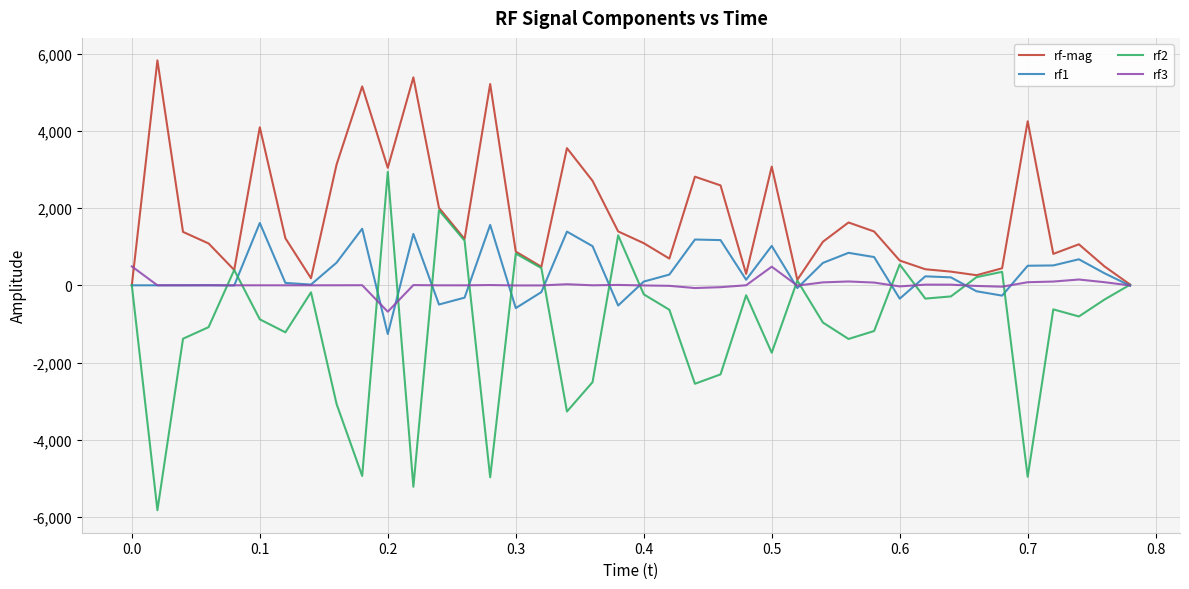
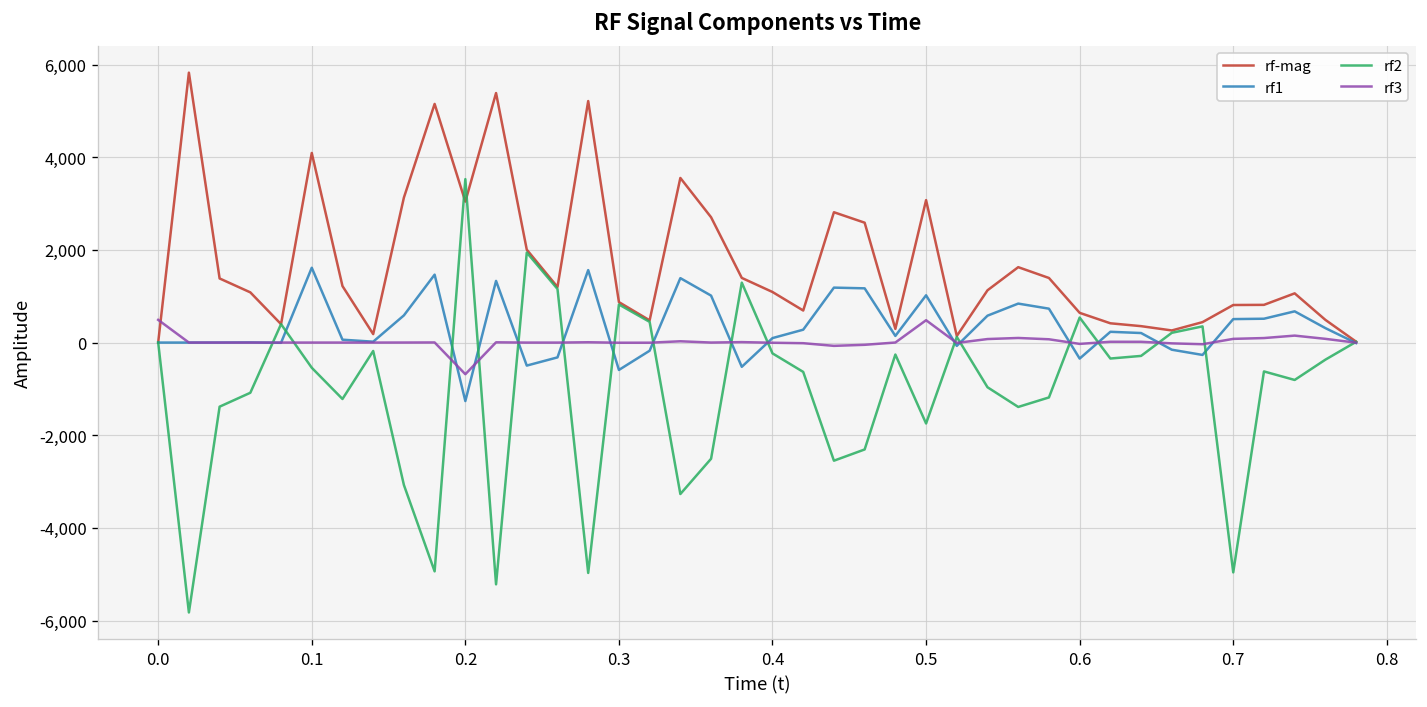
rf2, 0.1: -900 -> -500
rf2, 0.2: 2,900 -> 3,500
rf-mag, 0.7: 4,200 -> 800
